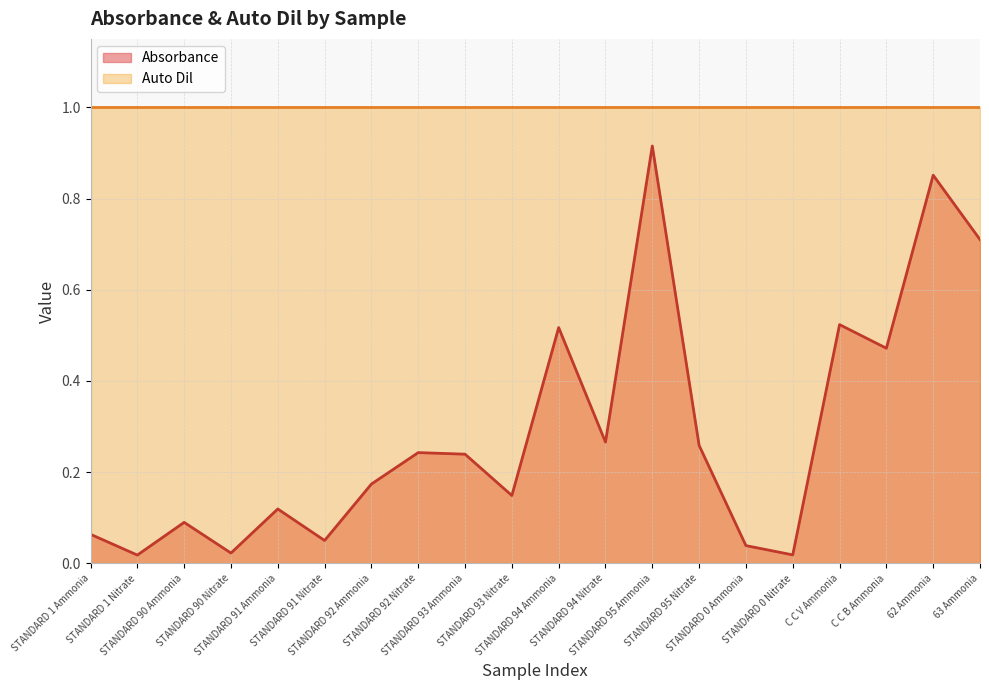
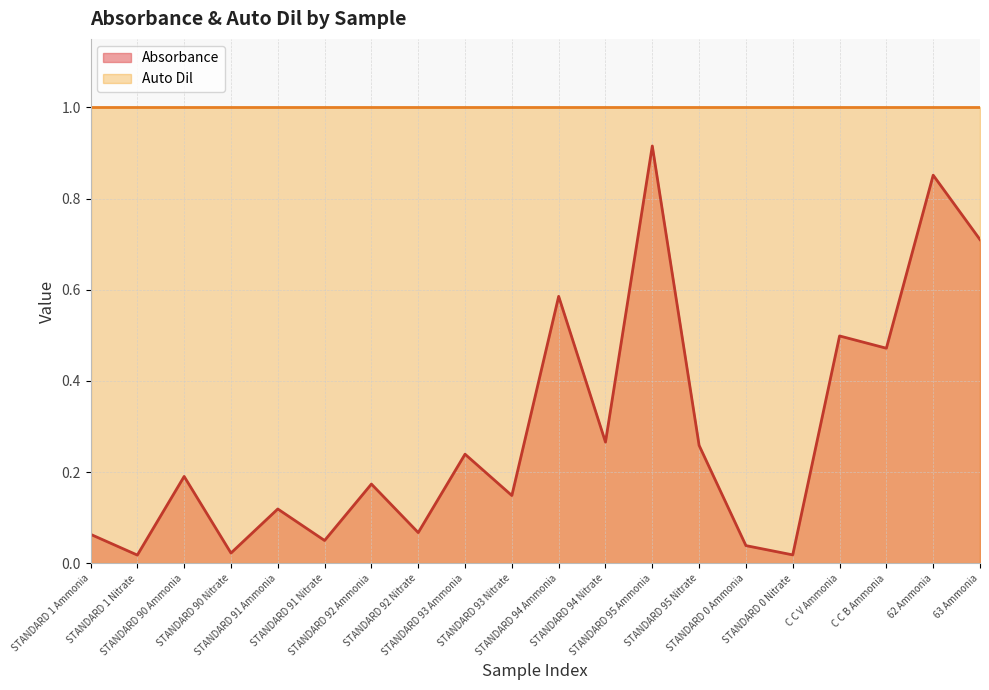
Absorbance, STANDARD 90 Ammonia: 0.09 -> 0.19
Absorbance, STANDARD 92 Nitrate: 0.24 -> 0.07
Absorbance, STANDARD 94 Ammonia: 0.52 -> 0.59
Absorbance, C C V Ammonia: 0.52 -> 0.50
